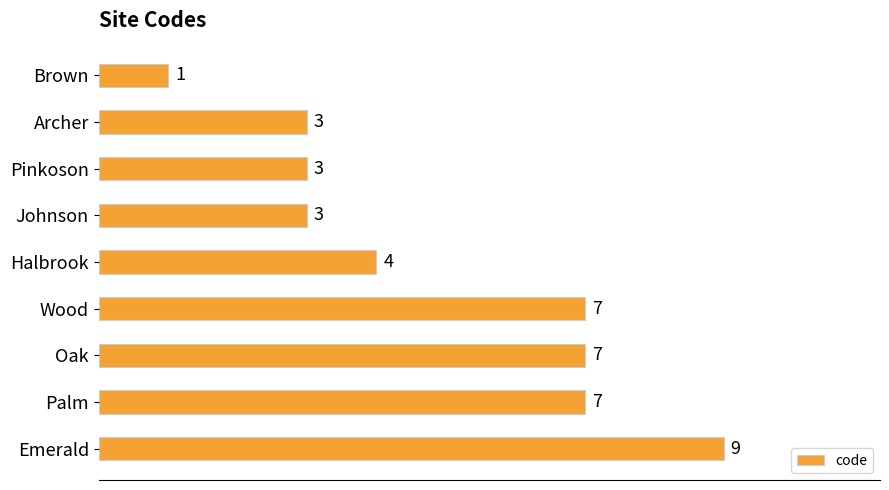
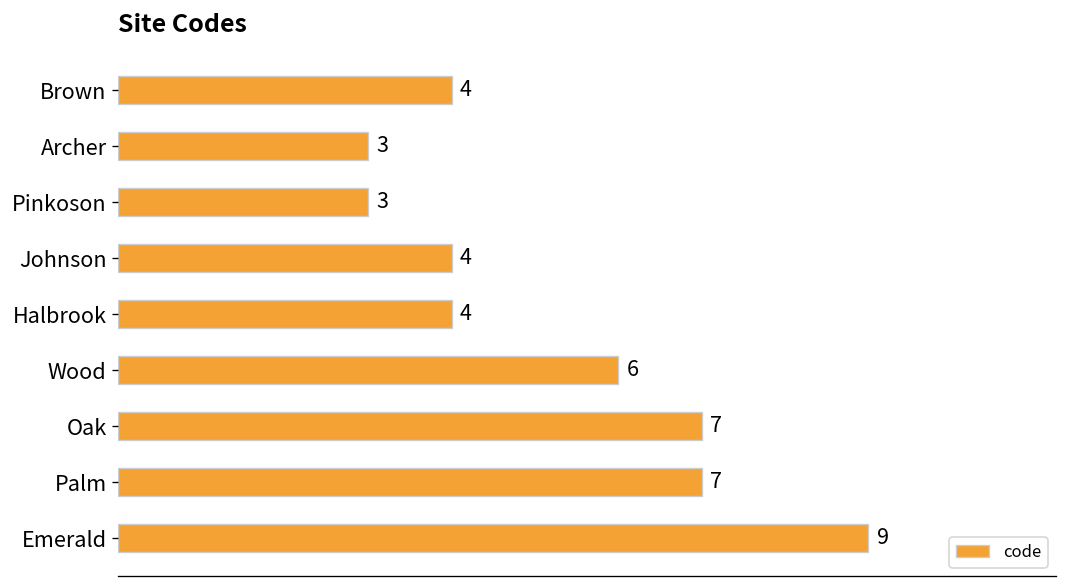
Brown: 1 -> 4
Johnson: 3 -> 4
Wood: 7 -> 6
